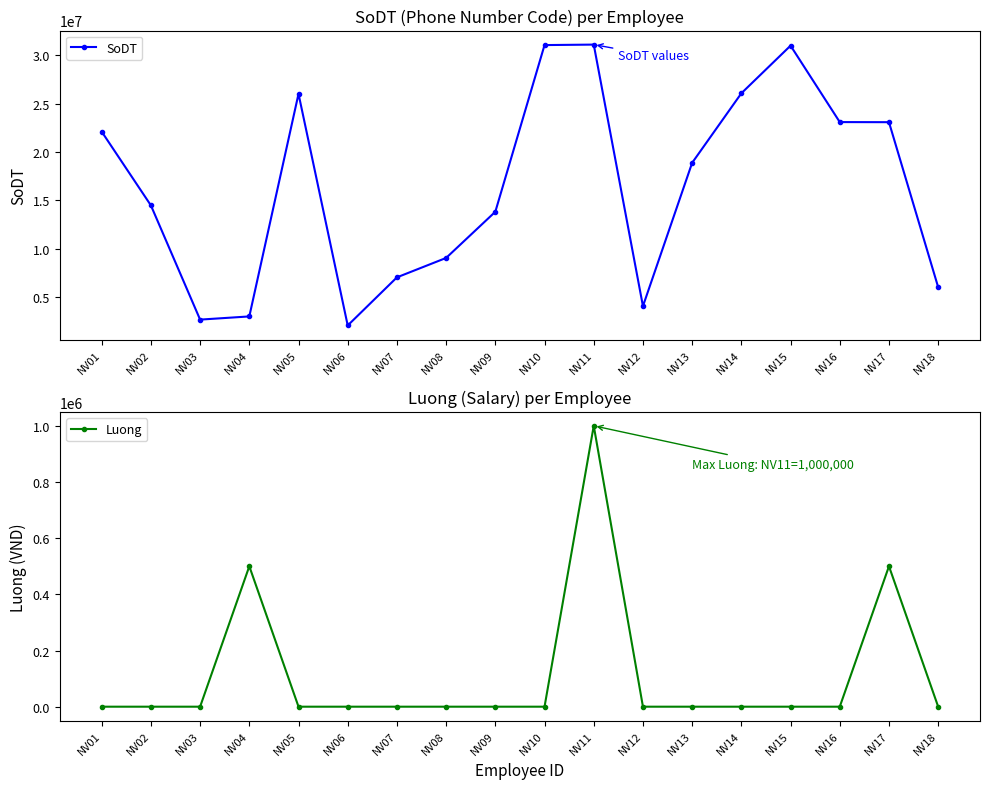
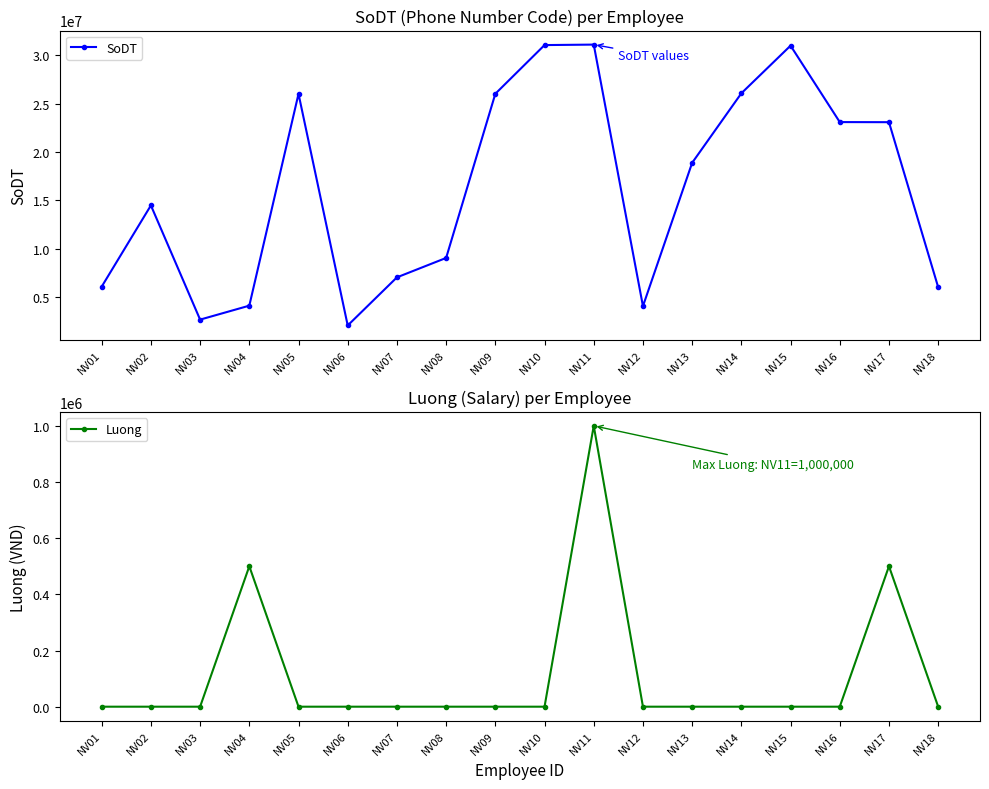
SoDT (Phone Number Code) per Employee, NV01: 22000000 -> 6000000
SoDT (Phone Number Code) per Employee, NV04: 3000000 -> 4000000
SoDT (Phone Number Code) per Employee, NV09: 14000000 -> 26000000
